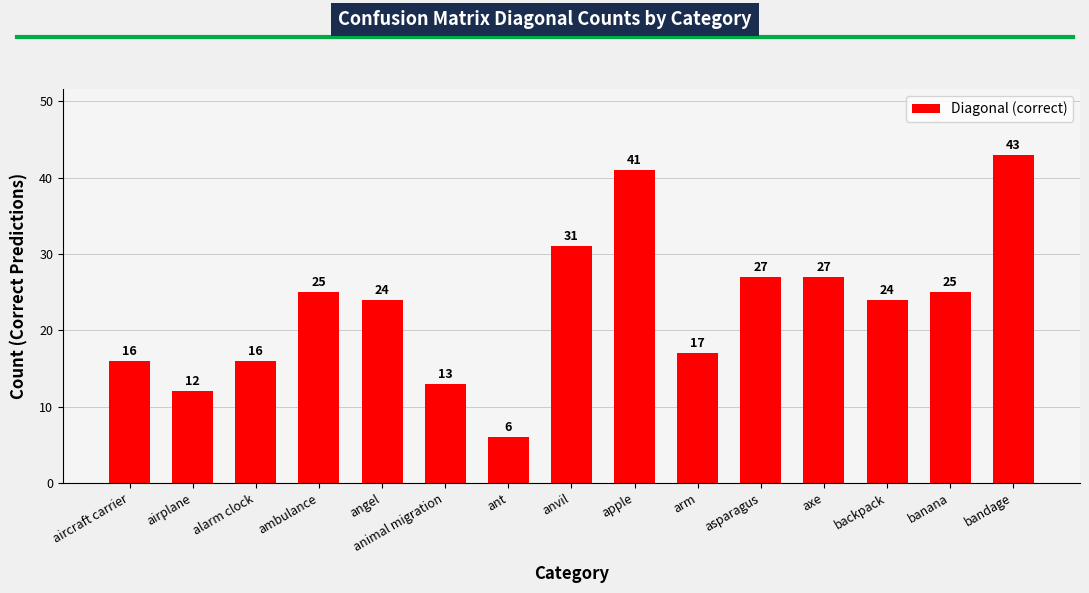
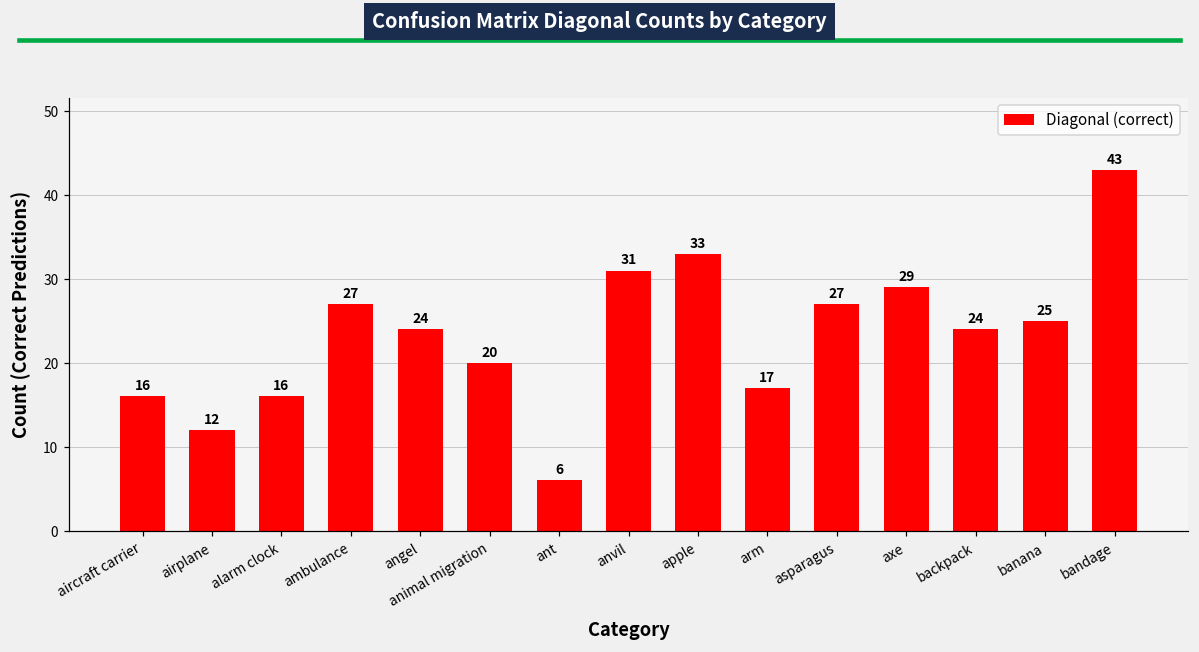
ambulance: 25 -> 27
animal migration: 13 -> 20
apple: 41 -> 33
axe: 27 -> 29
